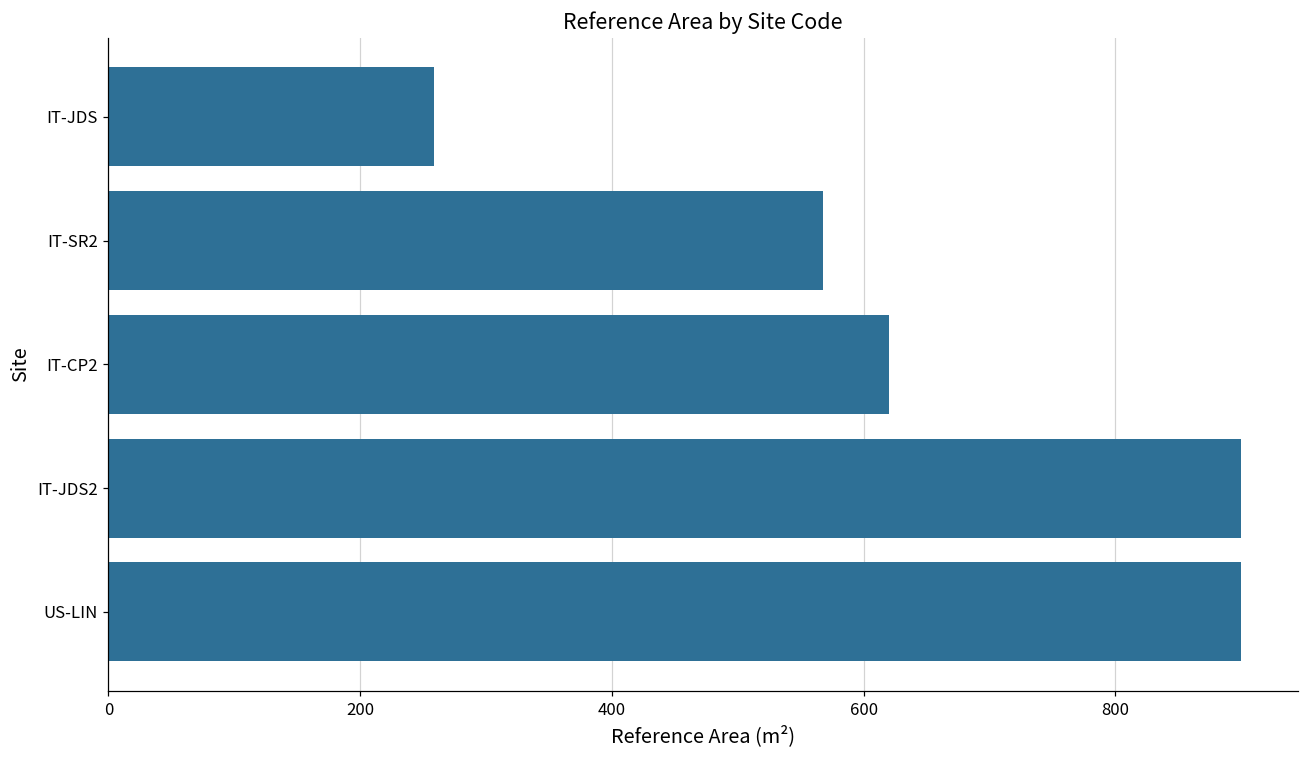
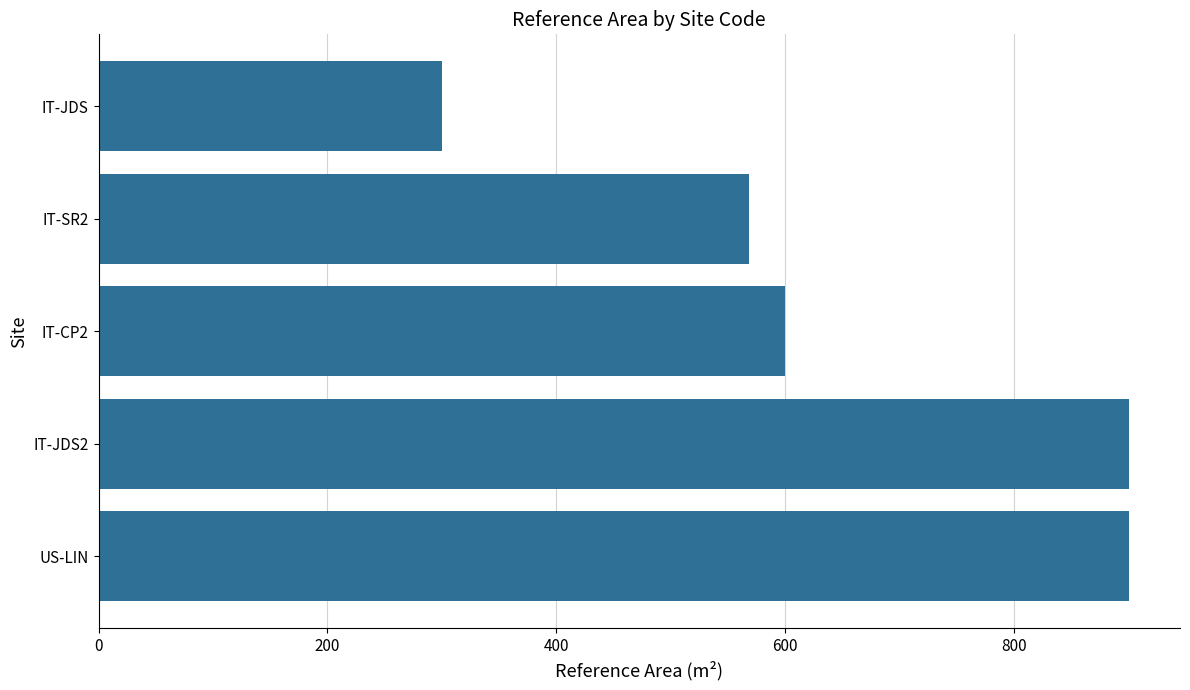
IT-JDS: 259 -> 300
IT-CP2: 620 -> 600
